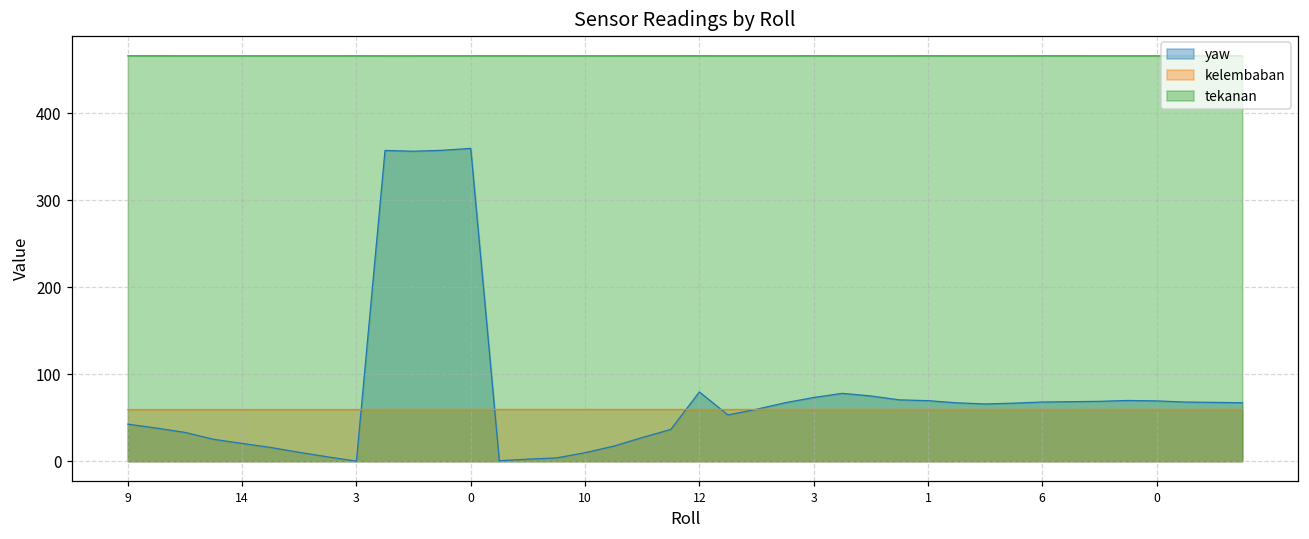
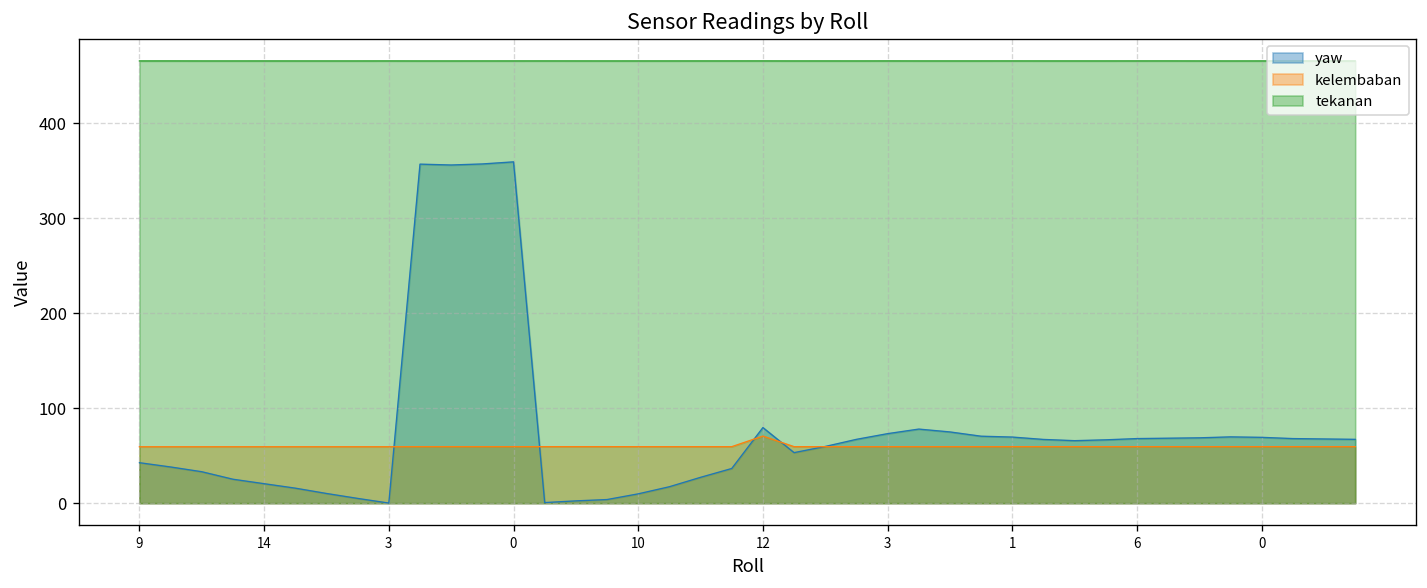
kelembaban, 12: 60 -> 70
